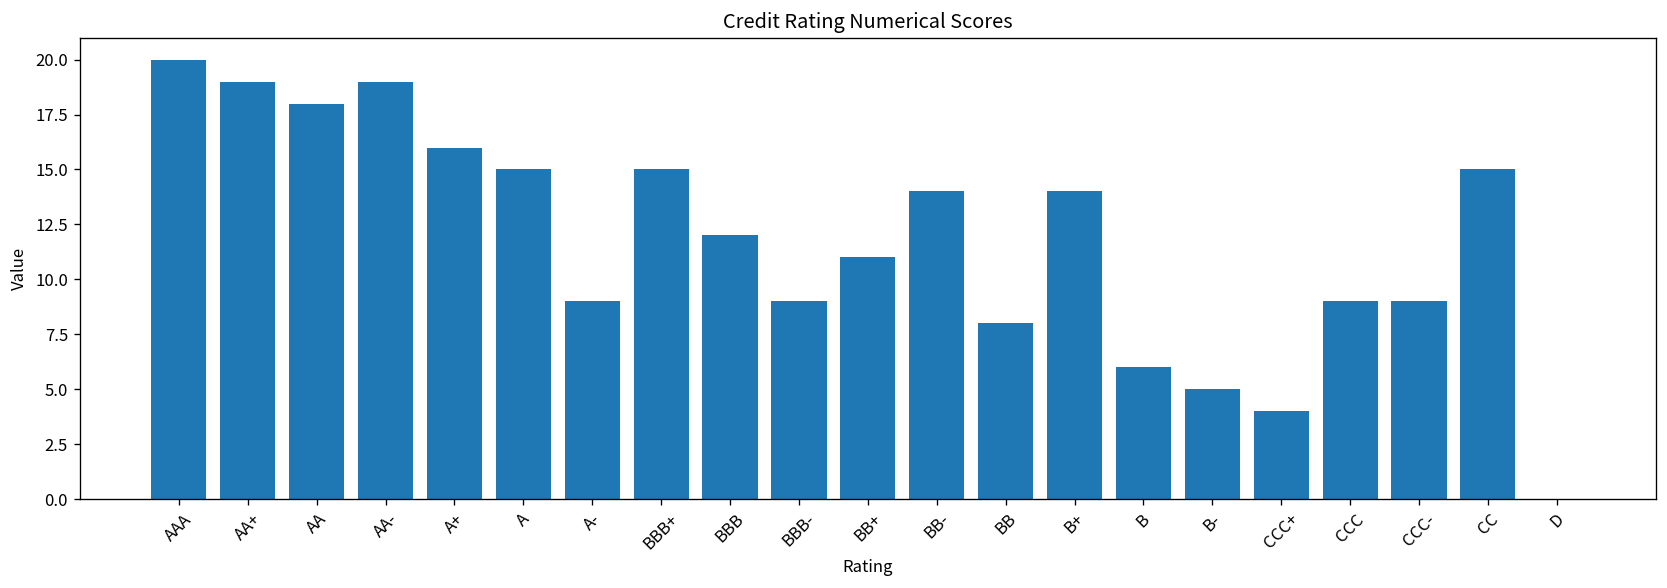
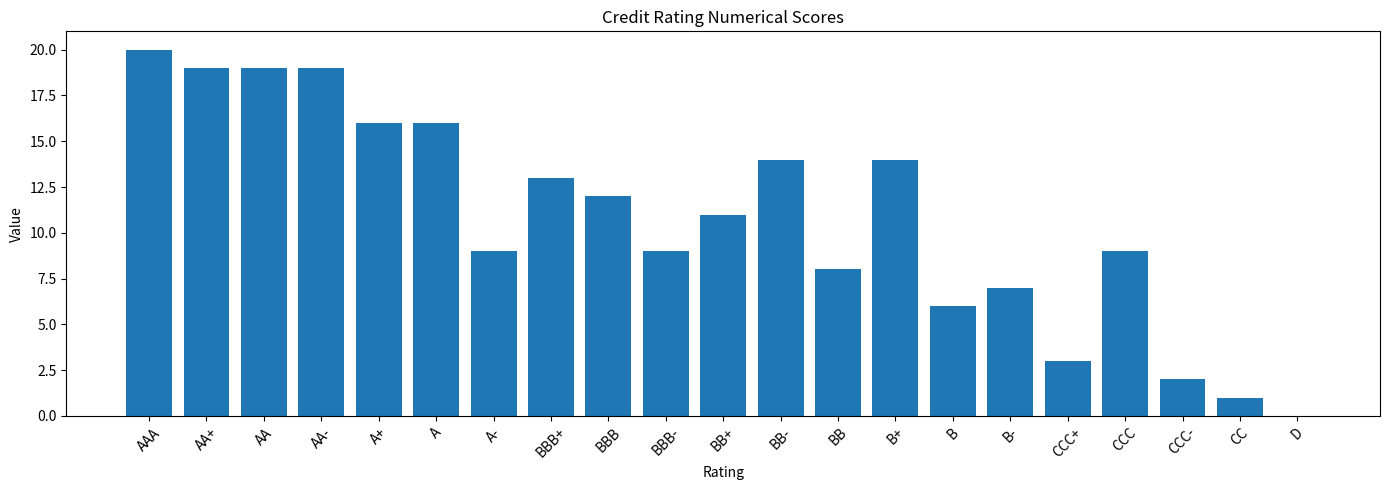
AA: 18 -> 19
A: 15 -> 16
BBB+: 15 -> 13
B-: 5 -> 7
CCC+: 4 -> 3
CCC-: 9 -> 2
CC: 15 -> 1
